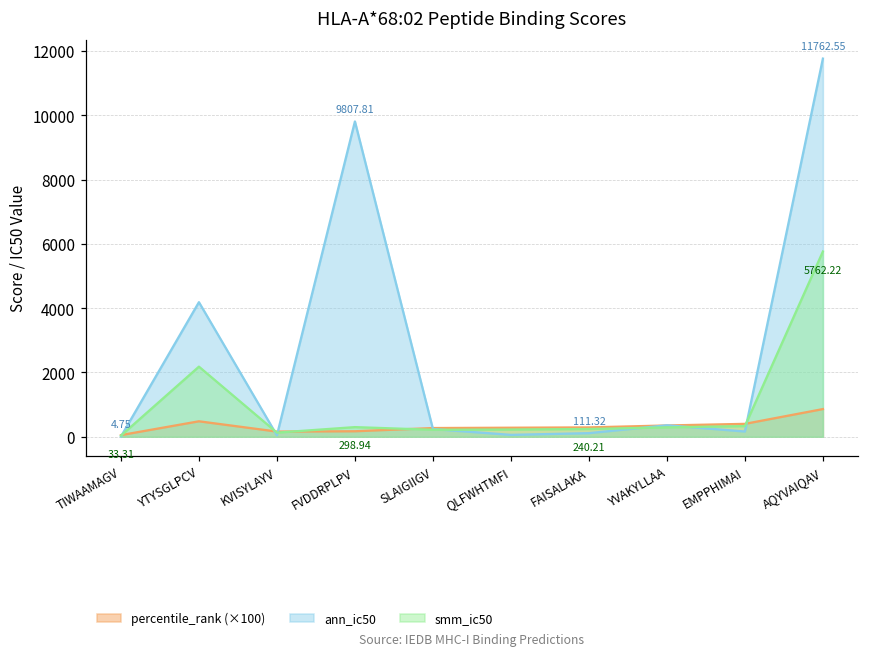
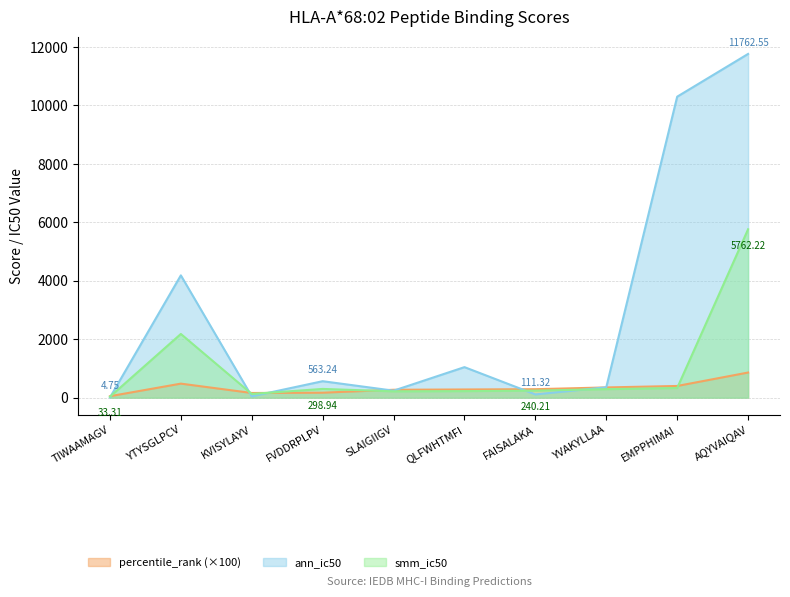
ann_ic50, FVDDRPLPV: 9807.81 -> 563.24
ann_ic50, QLFWHTMFI: 100 -> 1000
ann_ic50, EMPPHIMAI: 200 -> 10300
